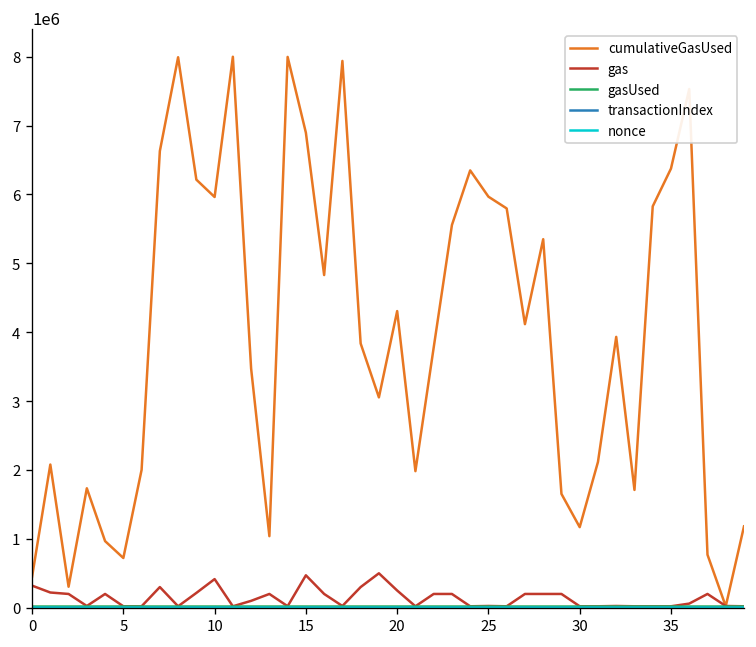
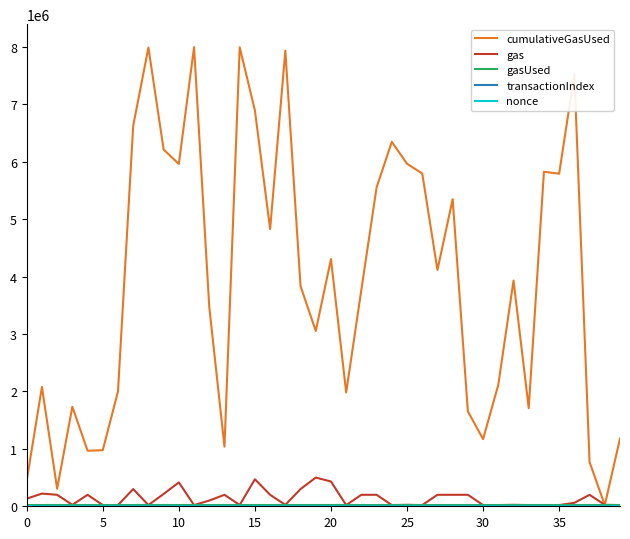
gas, 0: 300000 -> 100000
cumulativeGasUsed, 5: 700000 -> 1000000
gas, 20: 300000 -> 400000
cumulativeGasUsed, 35: 6400000 -> 5800000
